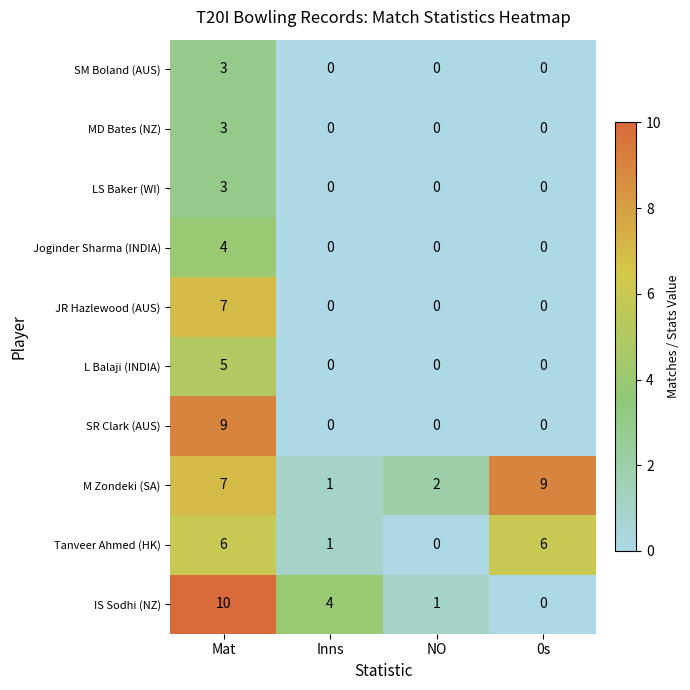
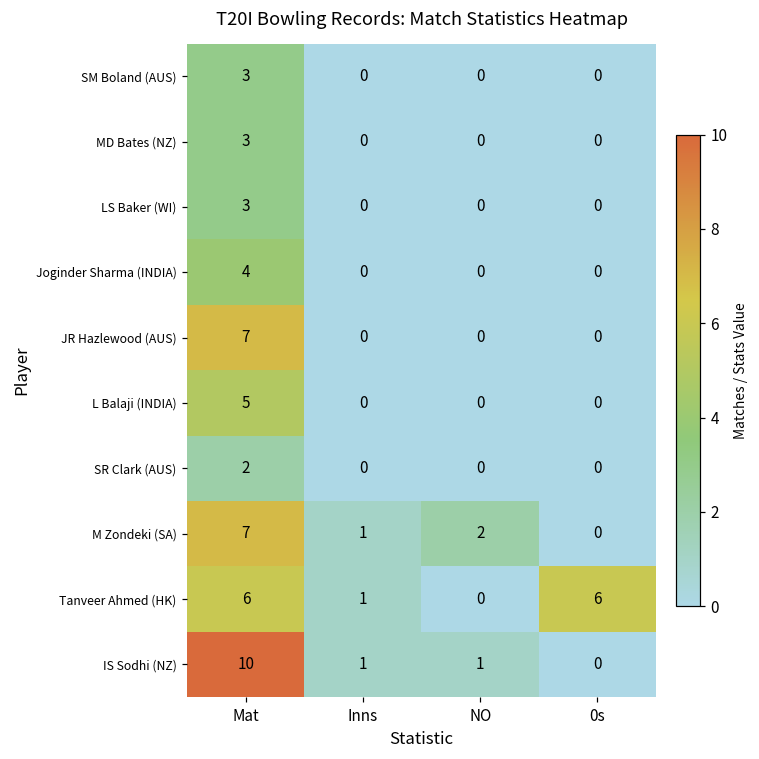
SR Clark (AUS), Mat: 9 -> 2
M Zondeki (SA), 0s: 9 -> 0
IS Sodhi (NZ), Inns: 4 -> 1
